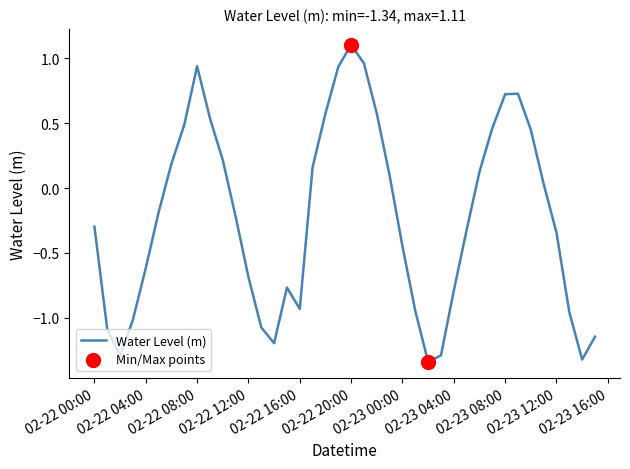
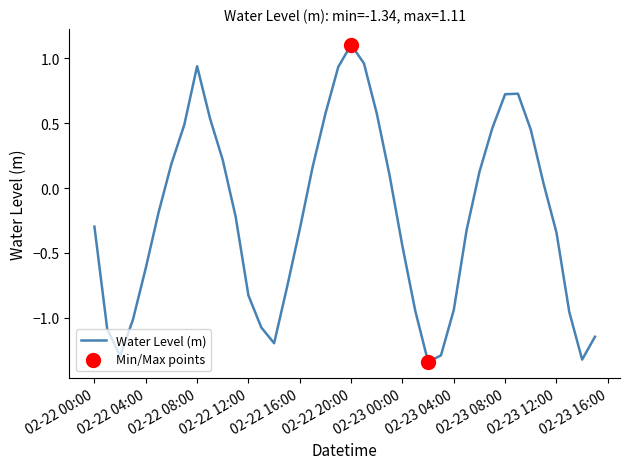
Water Level (m), 02-22 12:00: -0.69 -> -0.83
Water Level (m), 02-22 16:00: -0.93 -> -0.32
Water Level (m), 02-23 04:00: -0.79 -> -0.94
